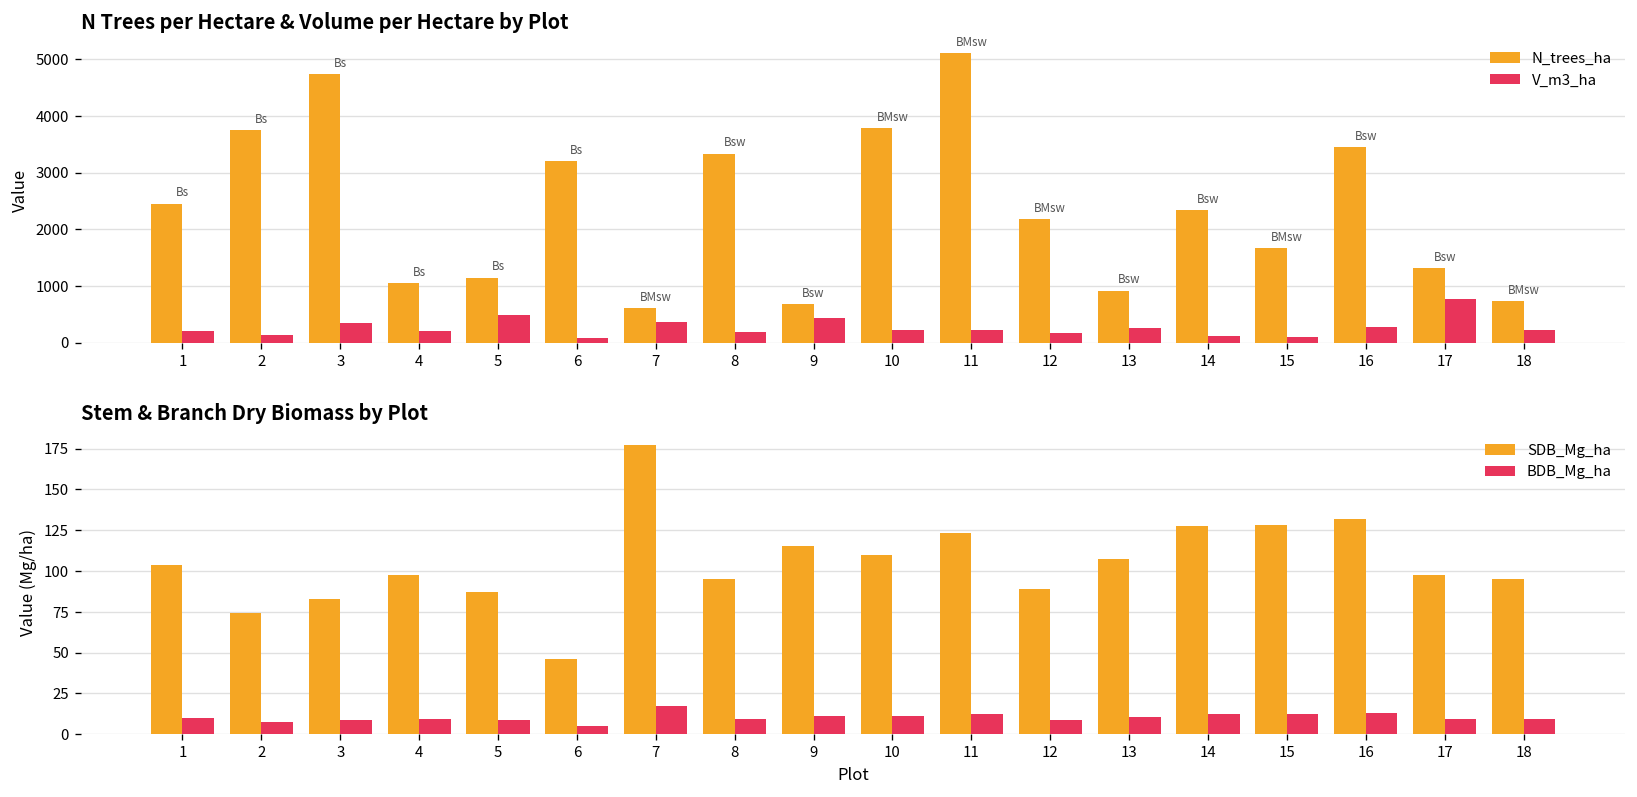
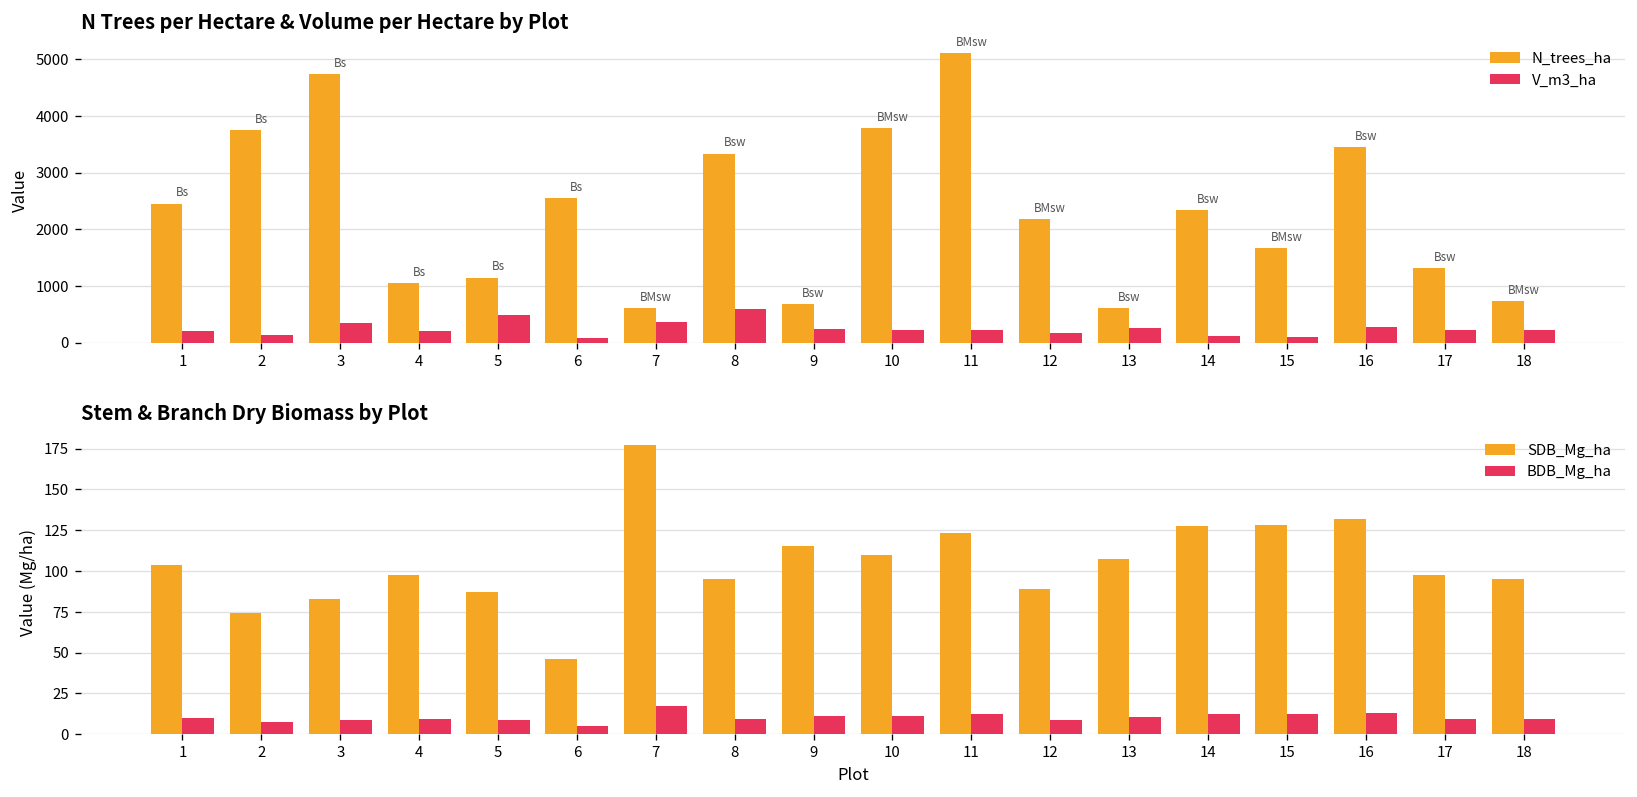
N Trees per Hectare & Volume per Hectare by Plot, N_trees_ha, 6: 3200 -> 2500
N Trees per Hectare & Volume per Hectare by Plot, V_m3_ha, 8: 200 -> 600
N Trees per Hectare & Volume per Hectare by Plot, V_m3_ha, 9: 400 -> 200
N Trees per Hectare & Volume per Hectare by Plot, N_trees_ha, 13: 900 -> 600
N Trees per Hectare & Volume per Hectare by Plot, V_m3_ha, 17: 800 -> 200
